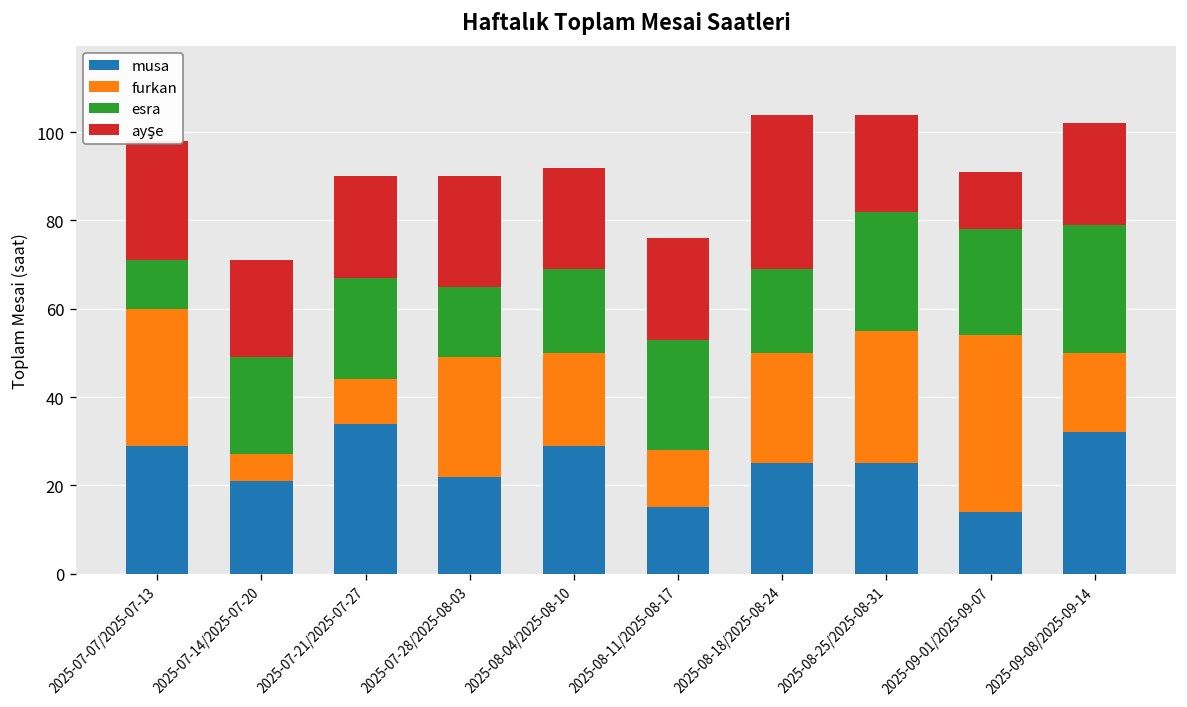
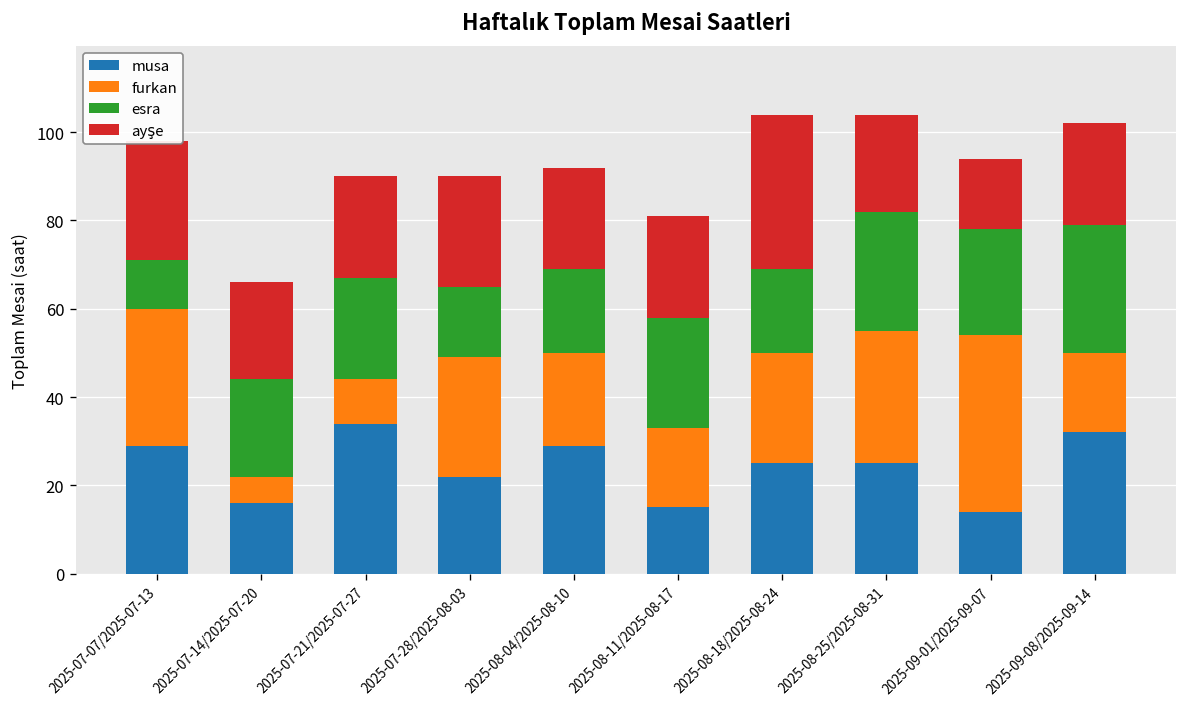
musa, 2025-07-14/2025-07-20: 21 -> 16
furkan, 2025-08-11/2025-08-17: 13 -> 18
ayşe, 2025-09-01/2025-09-07: 13 -> 16
